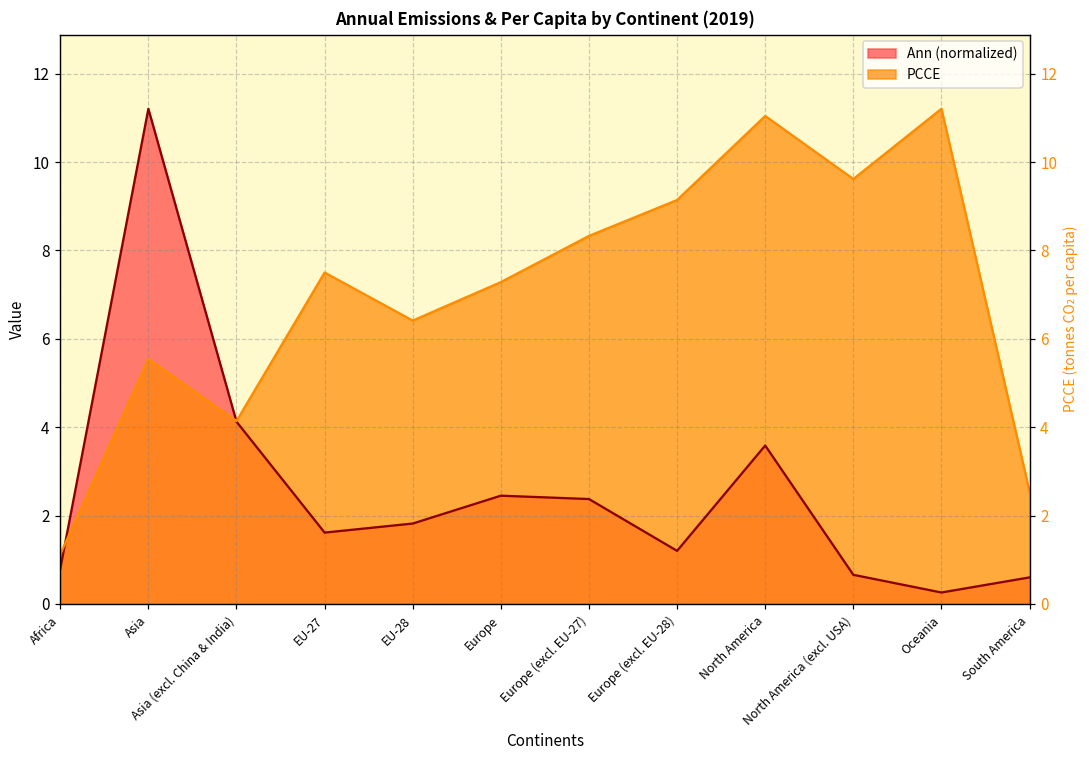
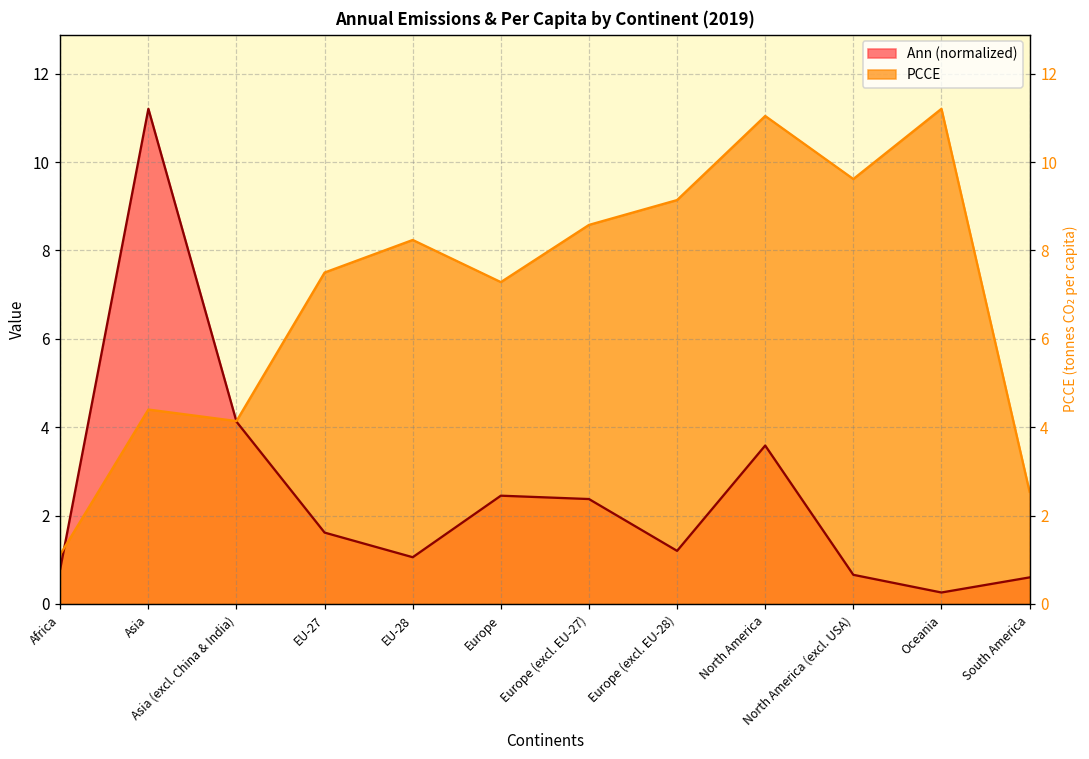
PCCE, Asia: 5.5 -> 4.4
Ann (normalized), EU-28: 1.8 -> 1.1
PCCE, EU-28: 6.4 -> 8.2
PCCE, Europe (excl. EU-27): 8.3 -> 8.6
